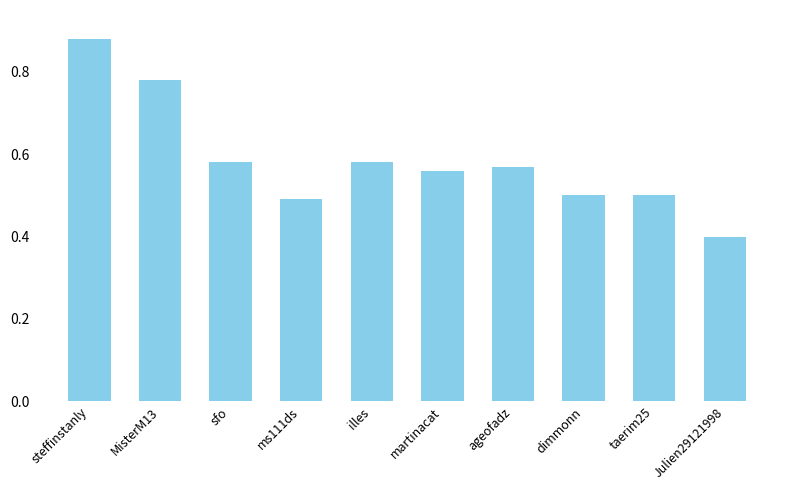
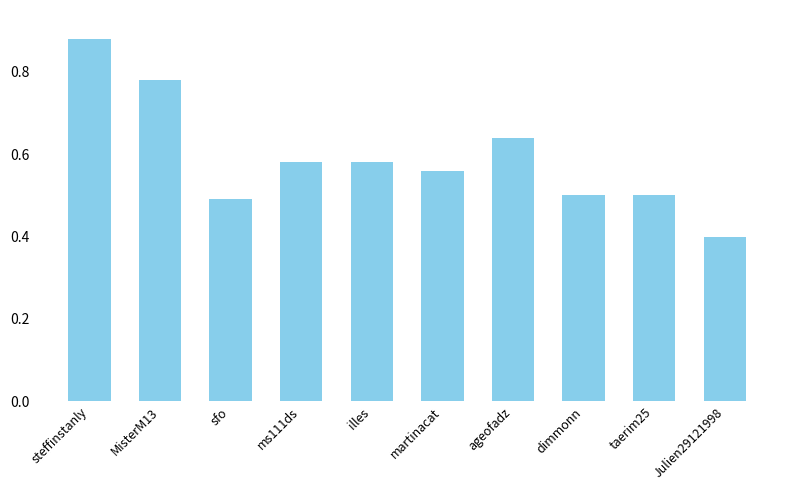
sfo: 0.58 -> 0.49
ms111ds: 0.49 -> 0.58
ageofadz: 0.57 -> 0.64
